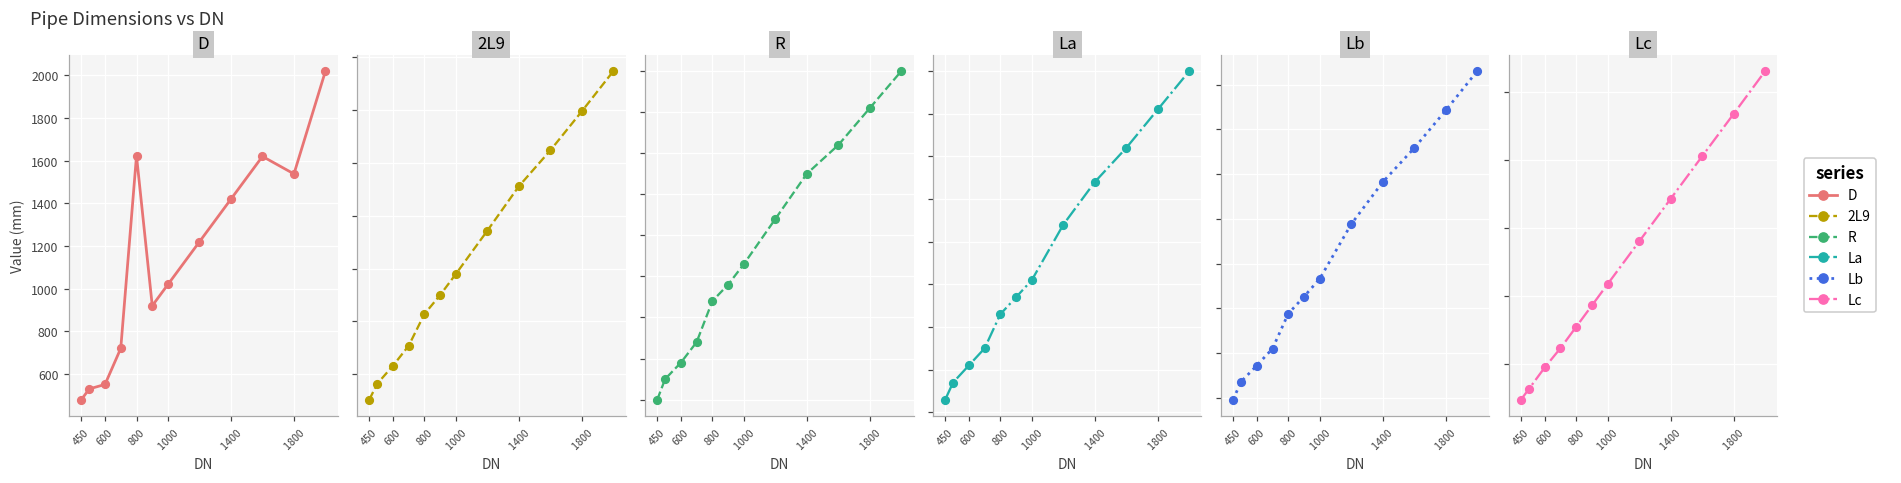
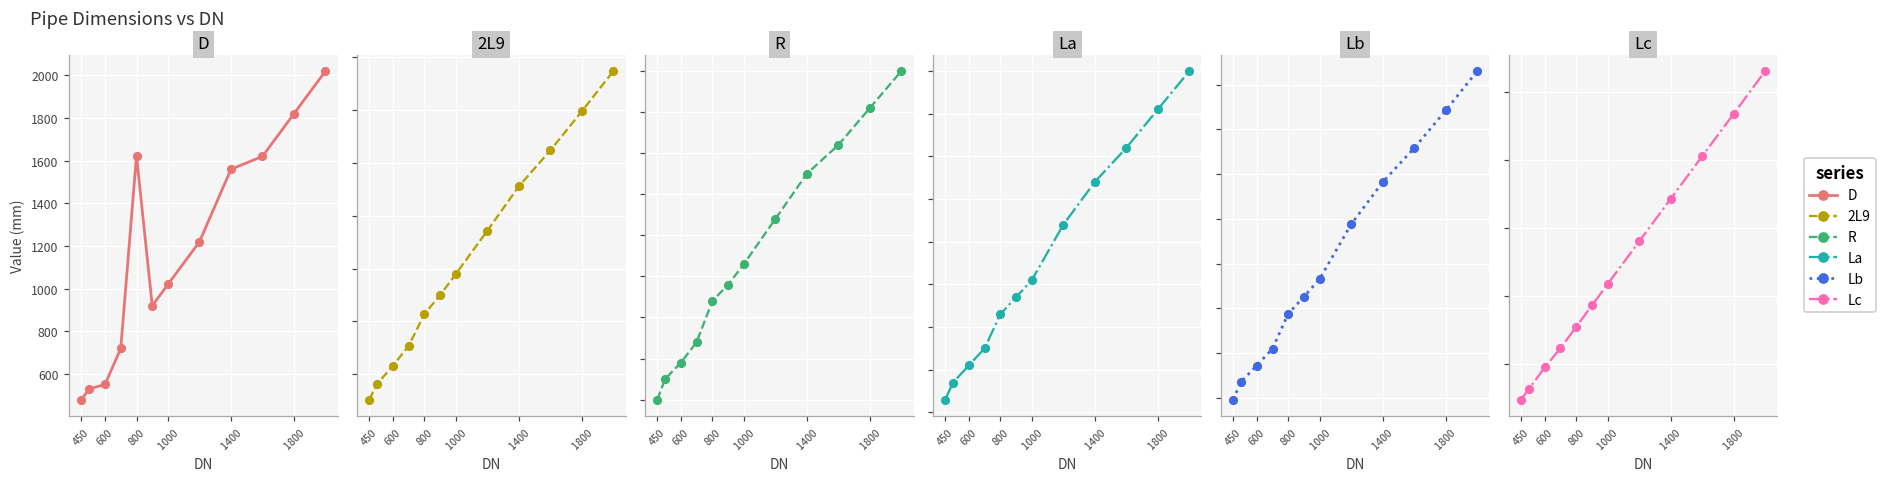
D, 1400: 1420 -> 1560
D, 1800: 1540 -> 1820
